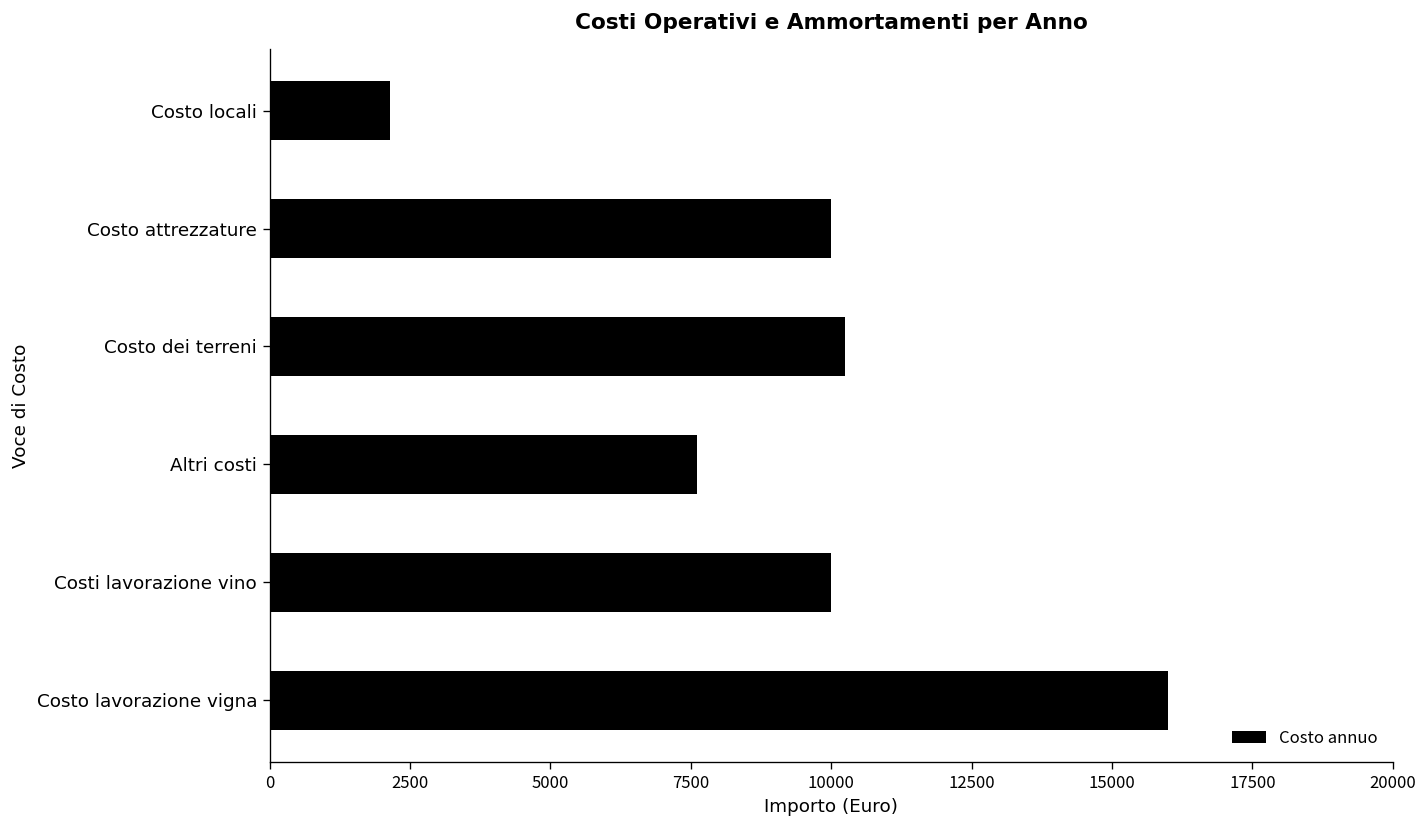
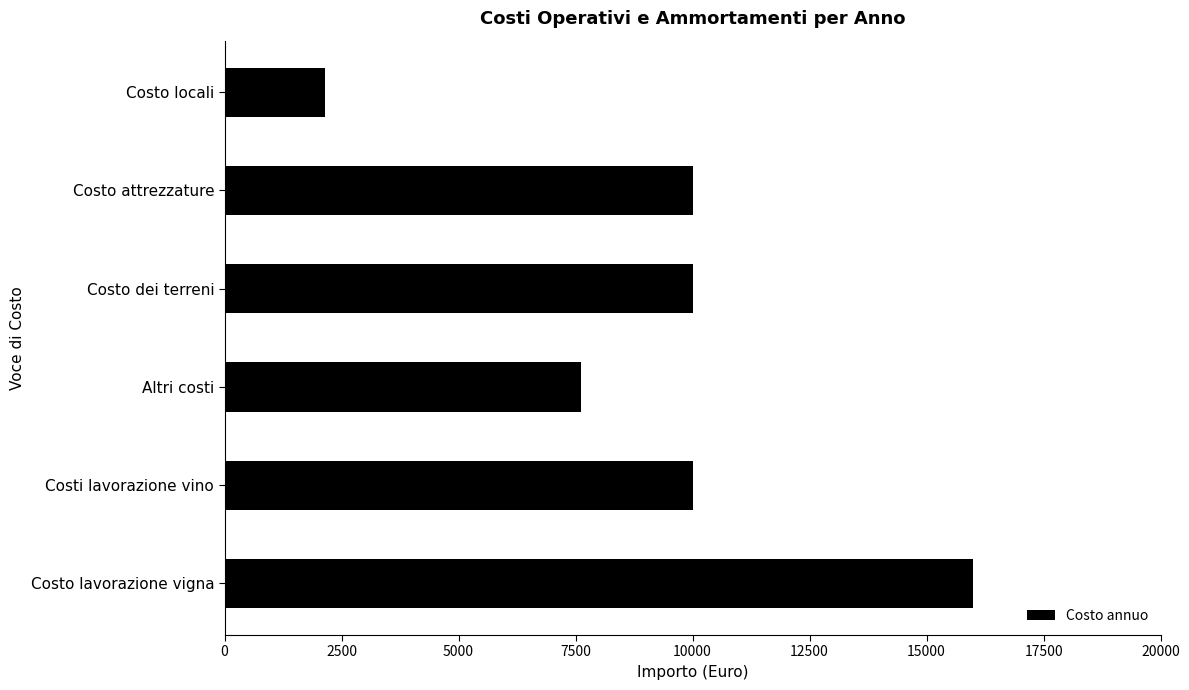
Costo dei terreni: 10300 -> 10000
